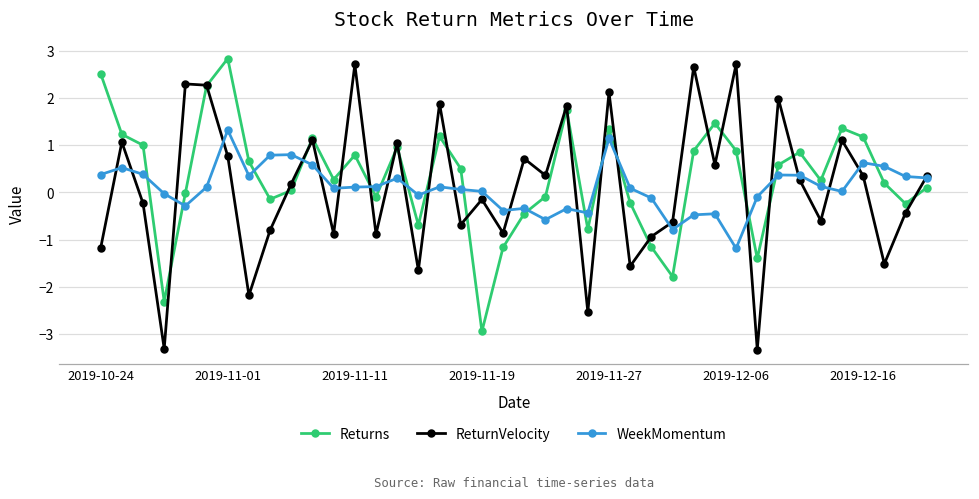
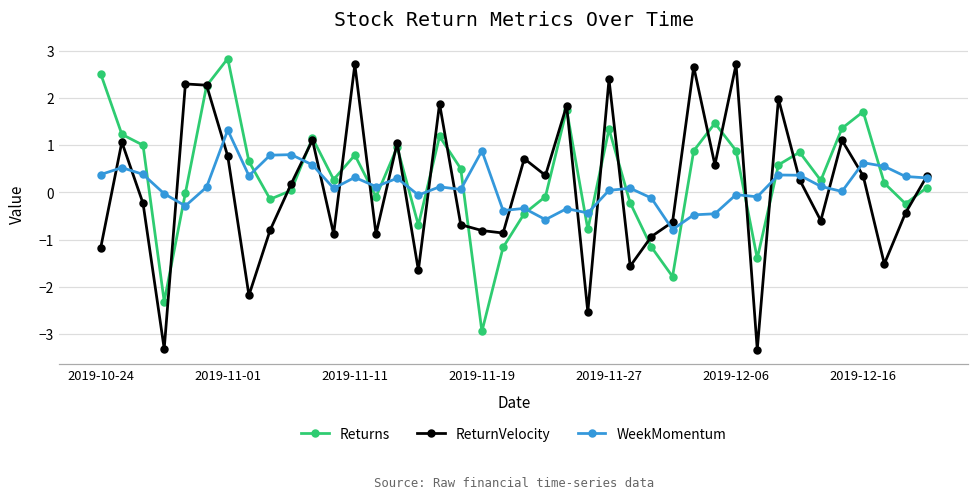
WeekMomentum, 2019-11-11: 0.1 -> 0.3
ReturnVelocity, 2019-11-19: -0.1 -> -0.8
WeekMomentum, 2019-11-19: 0.0 -> 0.9
ReturnVelocity, 2019-11-27: 2.1 -> 2.4
WeekMomentum, 2019-11-27: 1.1 -> 0.0
WeekMomentum, 2019-12-06: -1.2 -> 0.0
Returns, 2019-12-16: 1.2 -> 1.7
